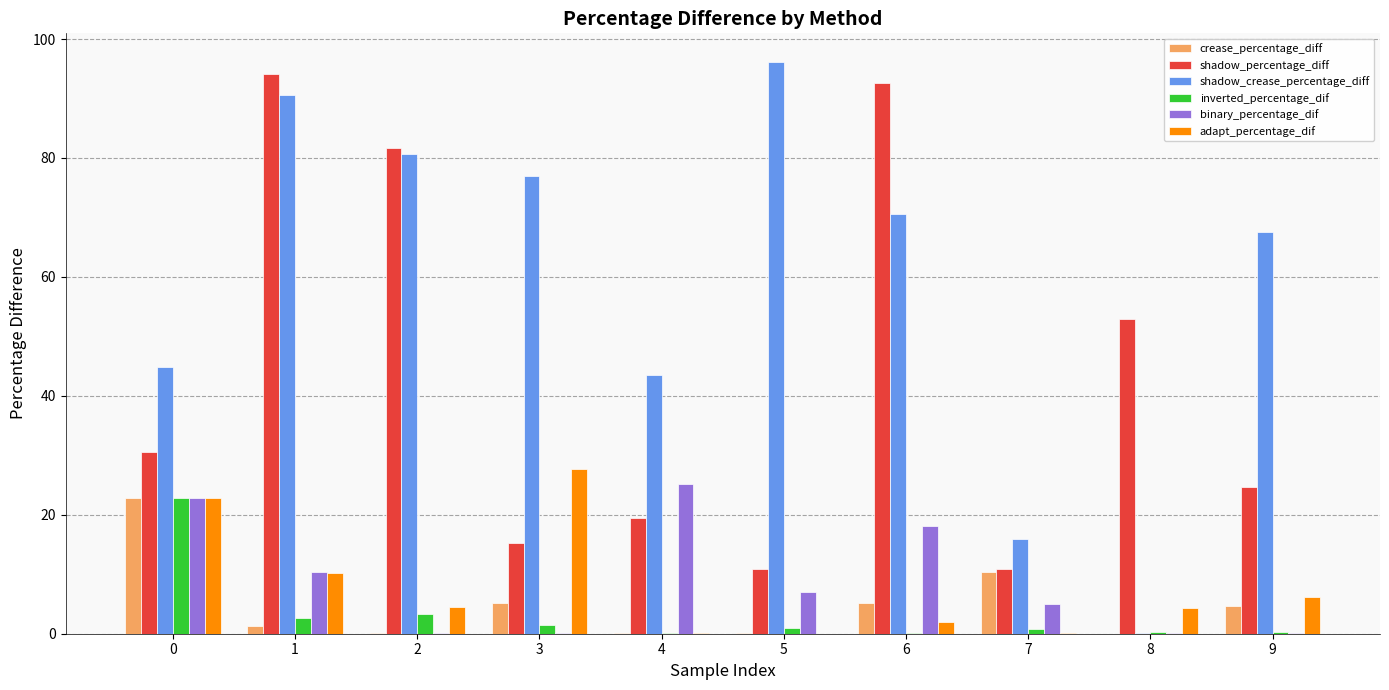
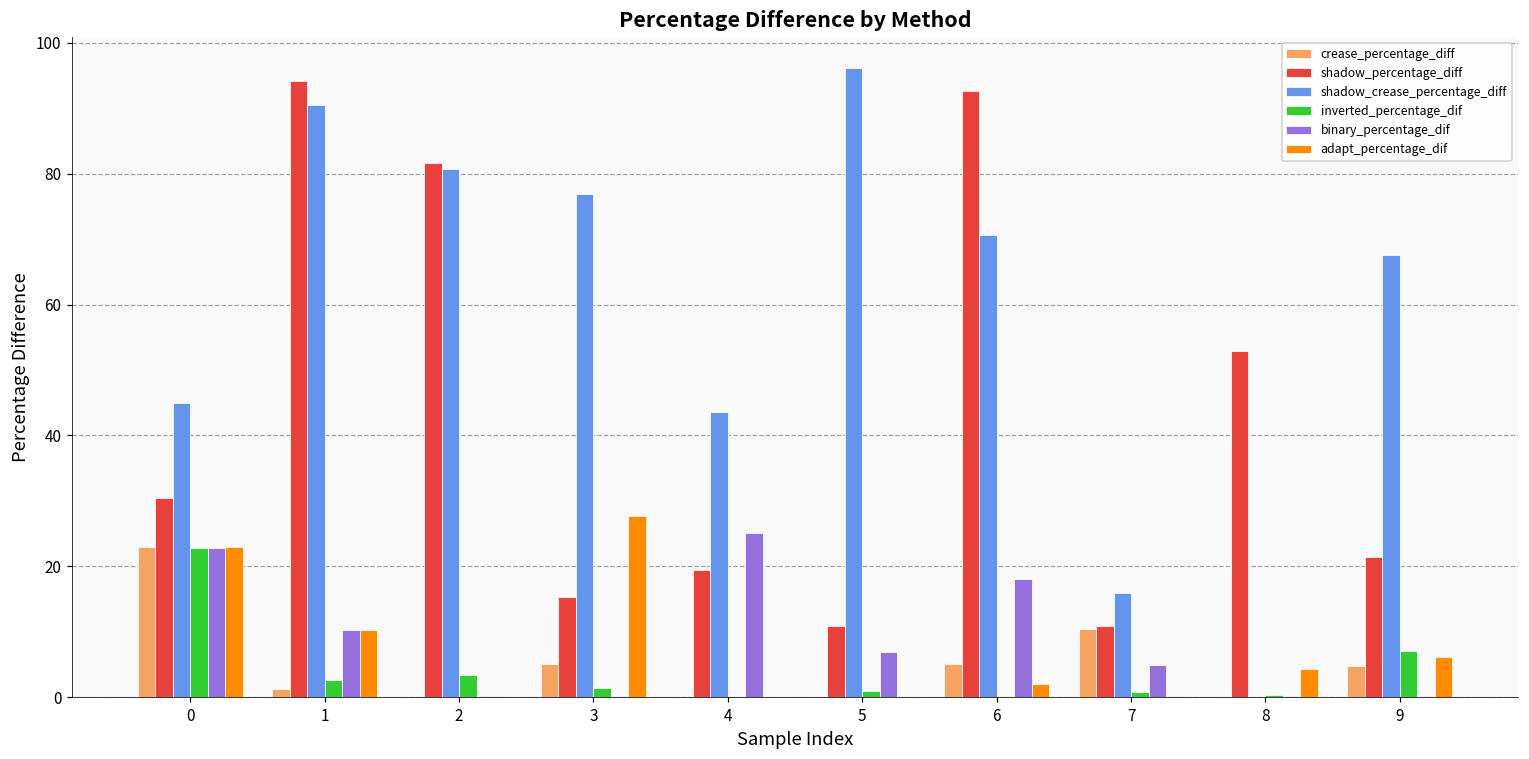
adapt_percentage_dif, 2: 4 -> 0
shadow_percentage_diff, 9: 25 -> 21
inverted_percentage_dif, 9: 0 -> 7
